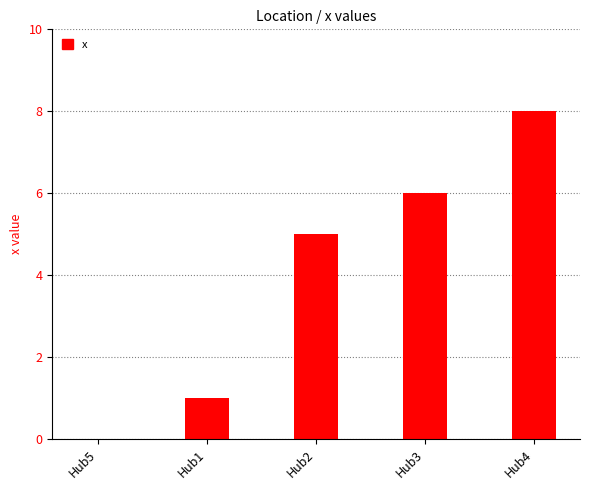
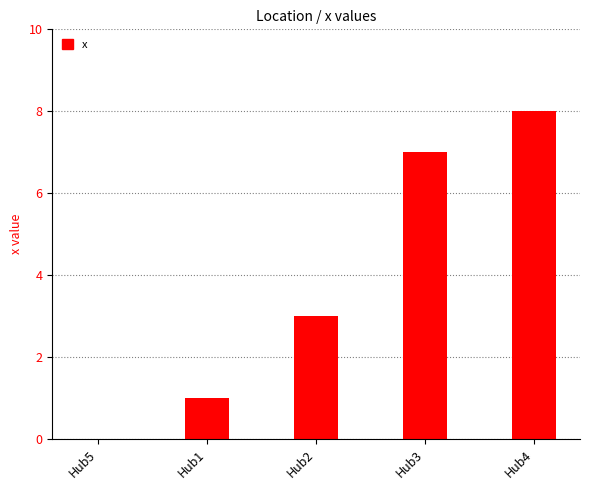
Hub2: 5 -> 3
Hub3: 6 -> 7
